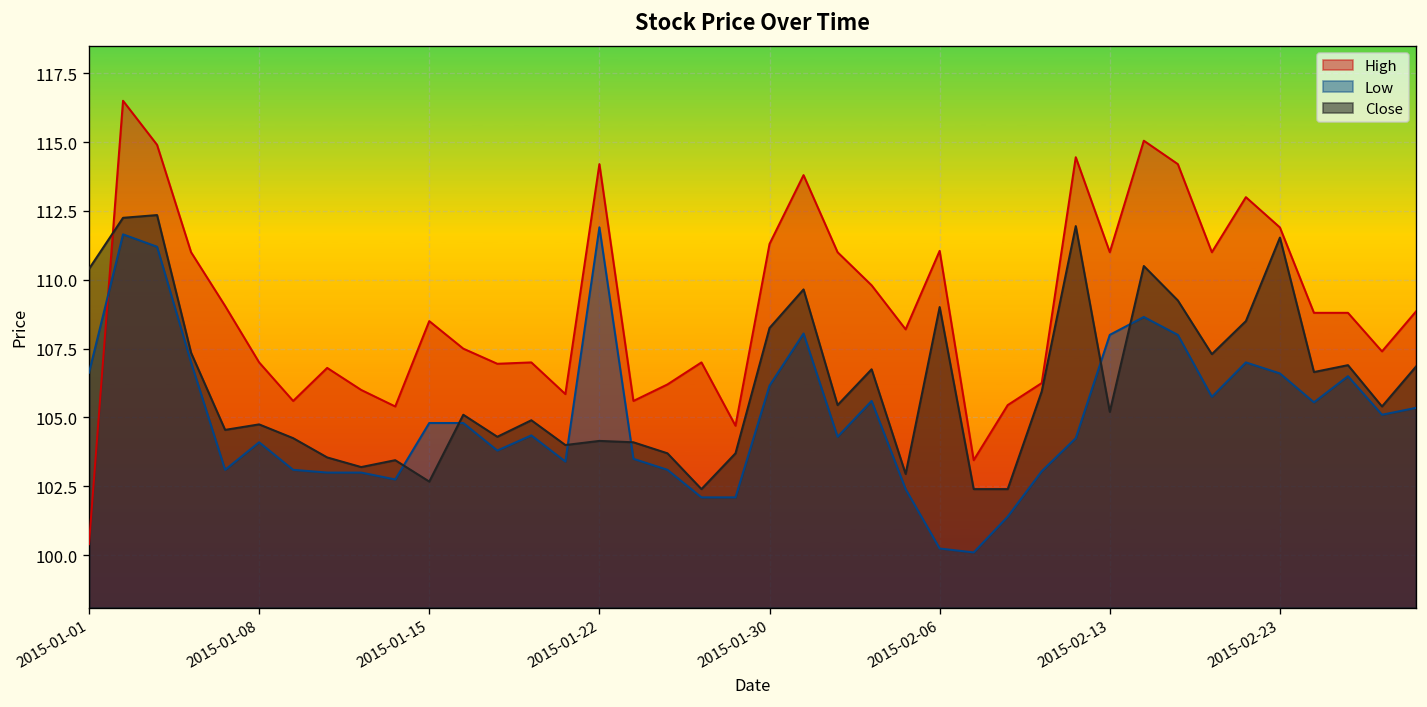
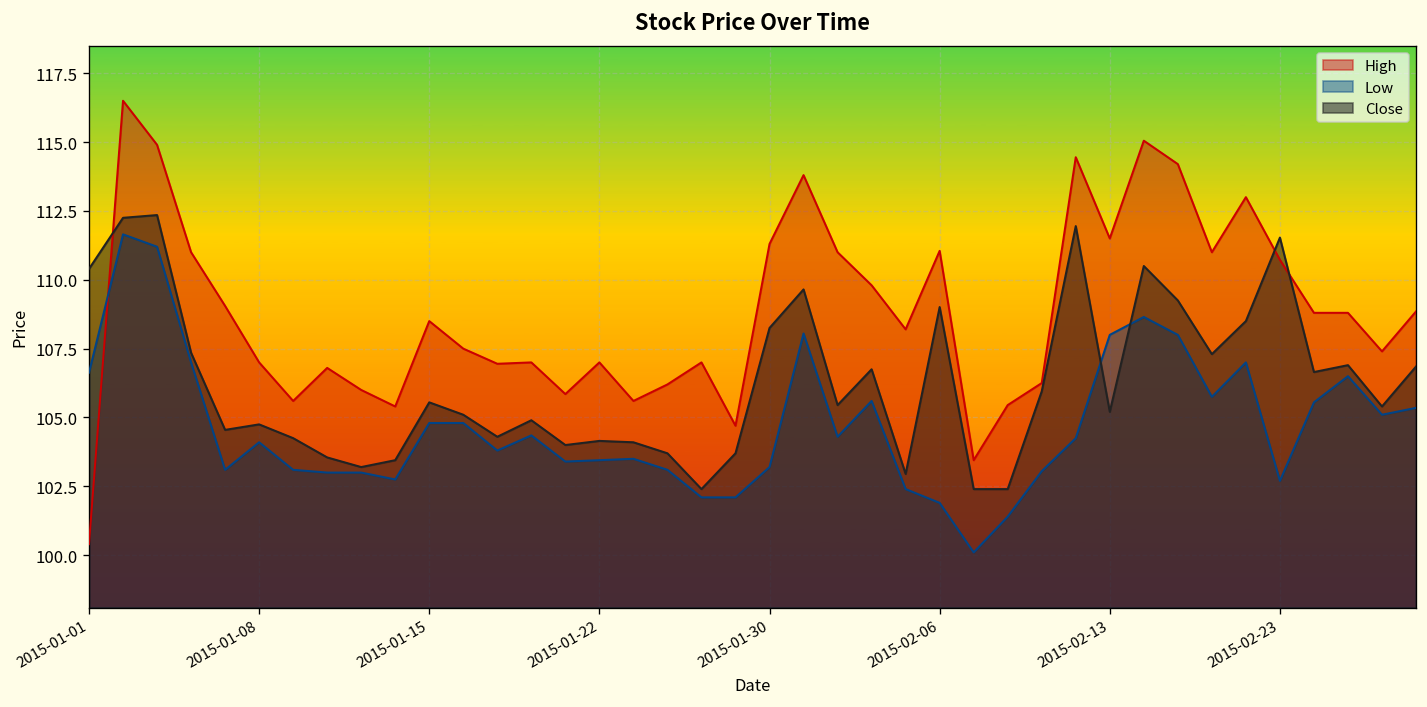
Close, 2015-01-15: 102.7 -> 105.6
High, 2015-01-22: 114.2 -> 107.0
Low, 2015-01-22: 111.9 -> 103.4
Low, 2015-01-30: 106.2 -> 103.2
Low, 2015-02-06: 100.2 -> 101.9
High, 2015-02-13: 111.0 -> 111.5
High, 2015-02-23: 111.9 -> 110.7
Low, 2015-02-23: 106.6 -> 102.7
